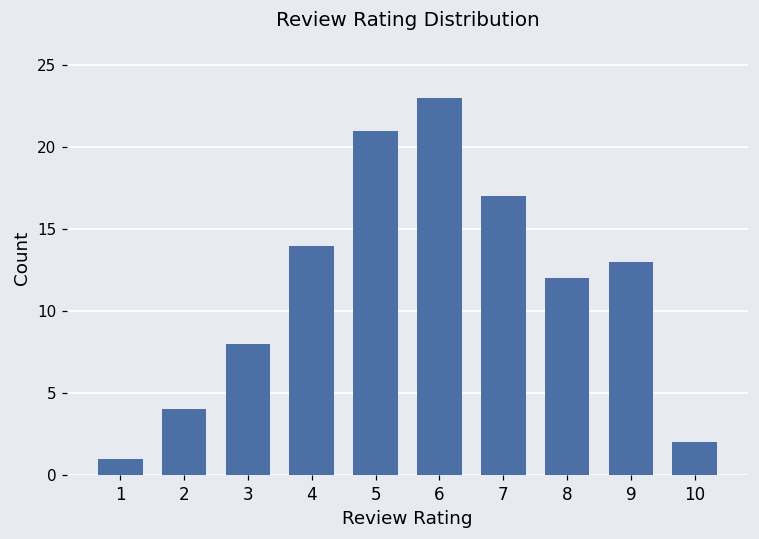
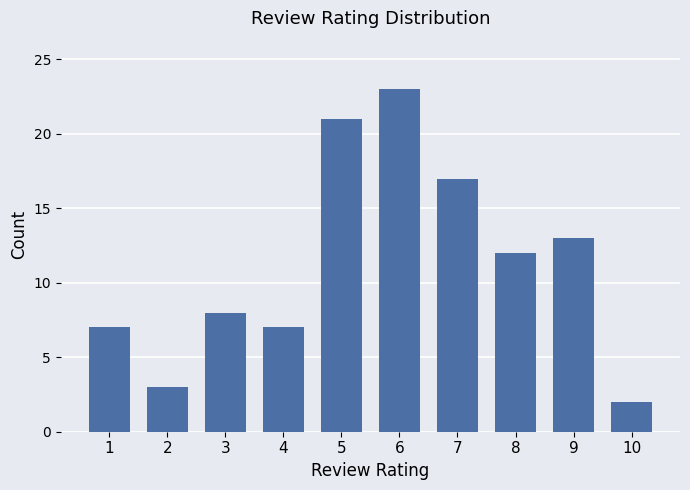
1: 1 -> 7
2: 4 -> 3
4: 14 -> 7
